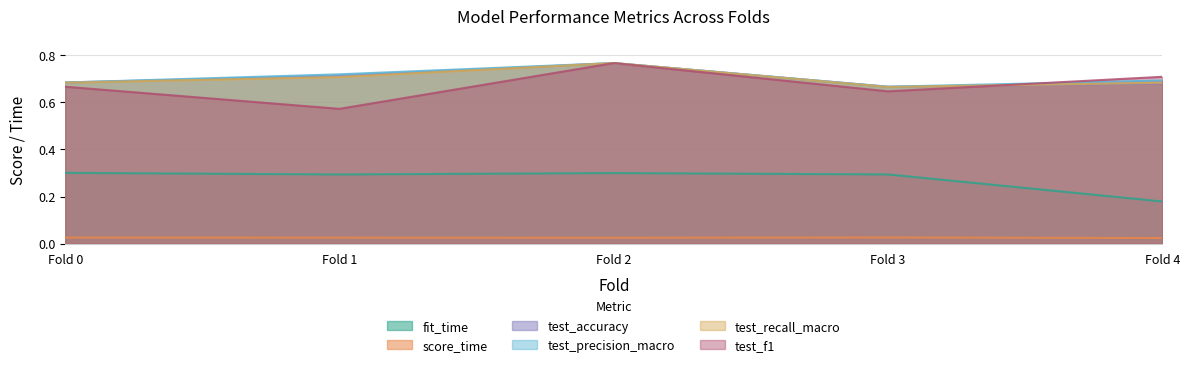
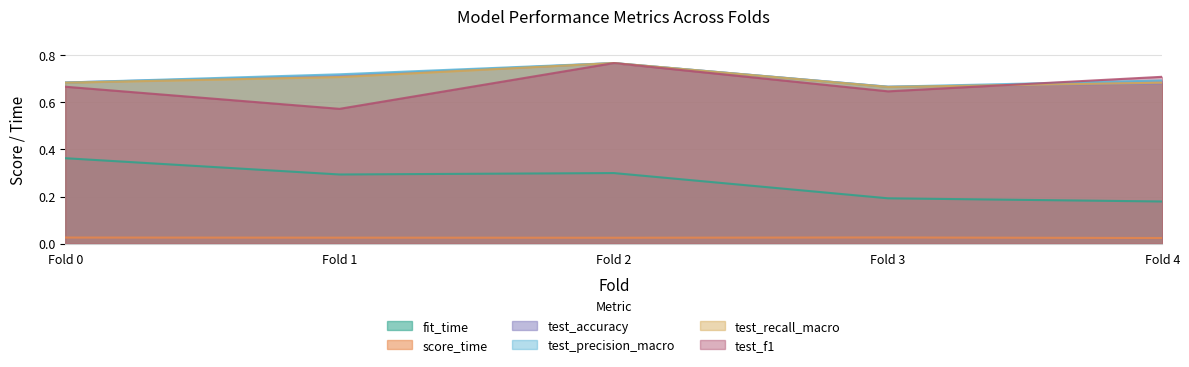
fit_time, Fold 0: 0.30 -> 0.36
fit_time, Fold 3: 0.29 -> 0.19
